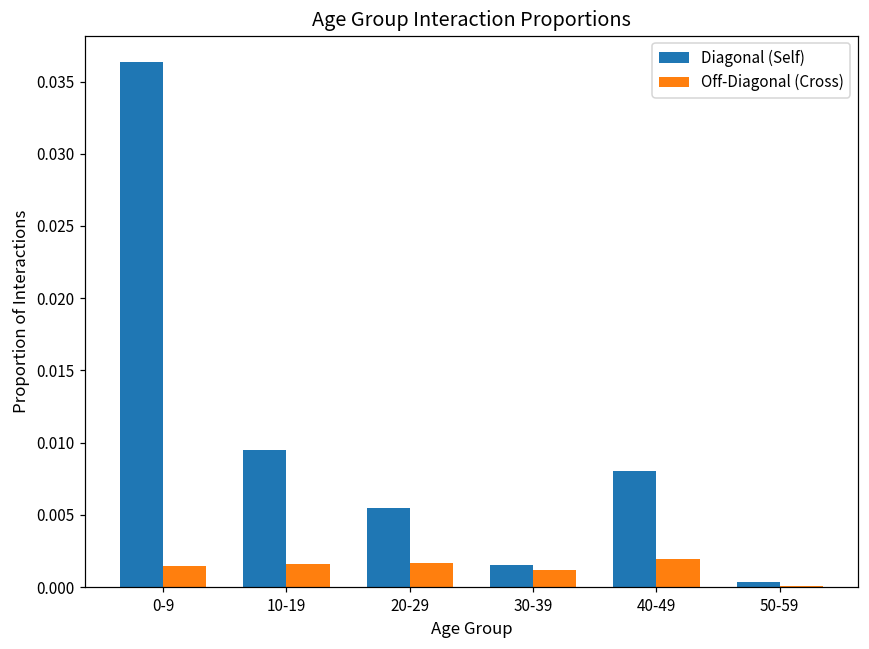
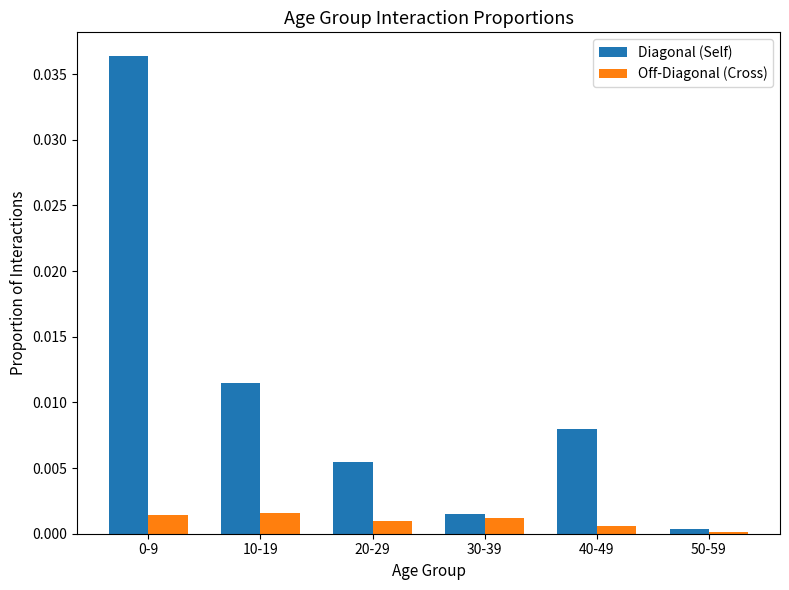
Diagonal (Self), 10-19: 0.0095 -> 0.0114
Off-Diagonal (Cross), 20-29: 0.0016 -> 0.0009
Off-Diagonal (Cross), 40-49: 0.0019 -> 0.0006
